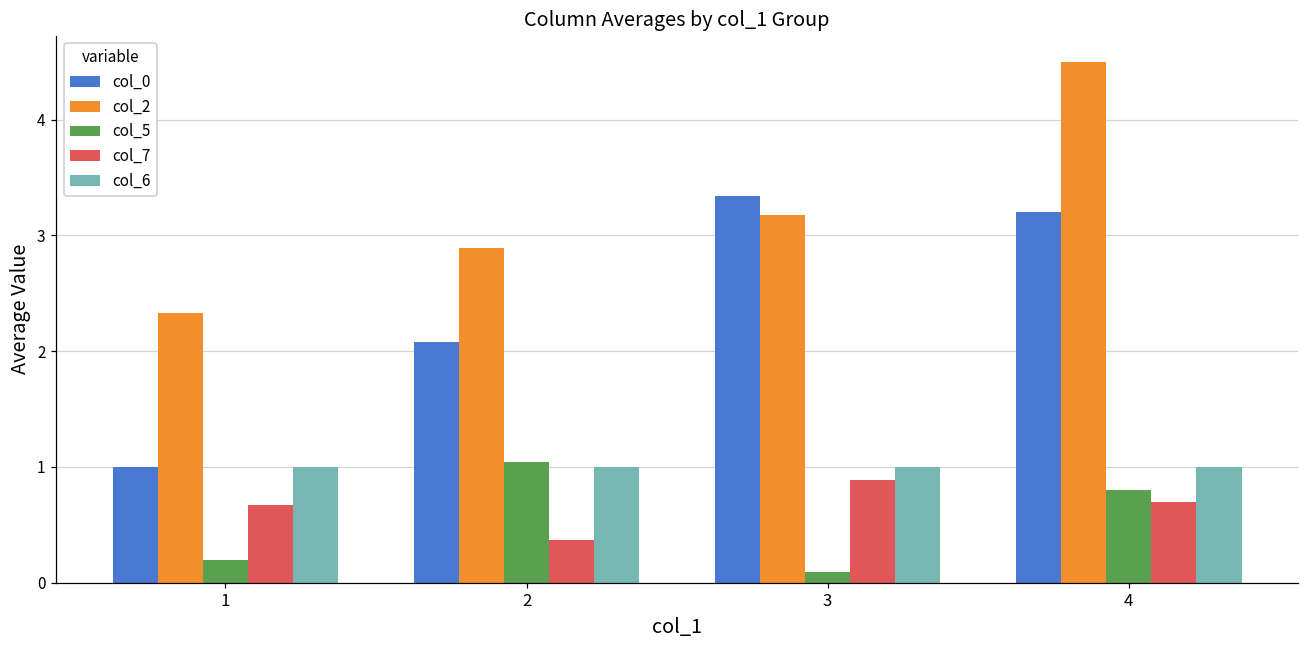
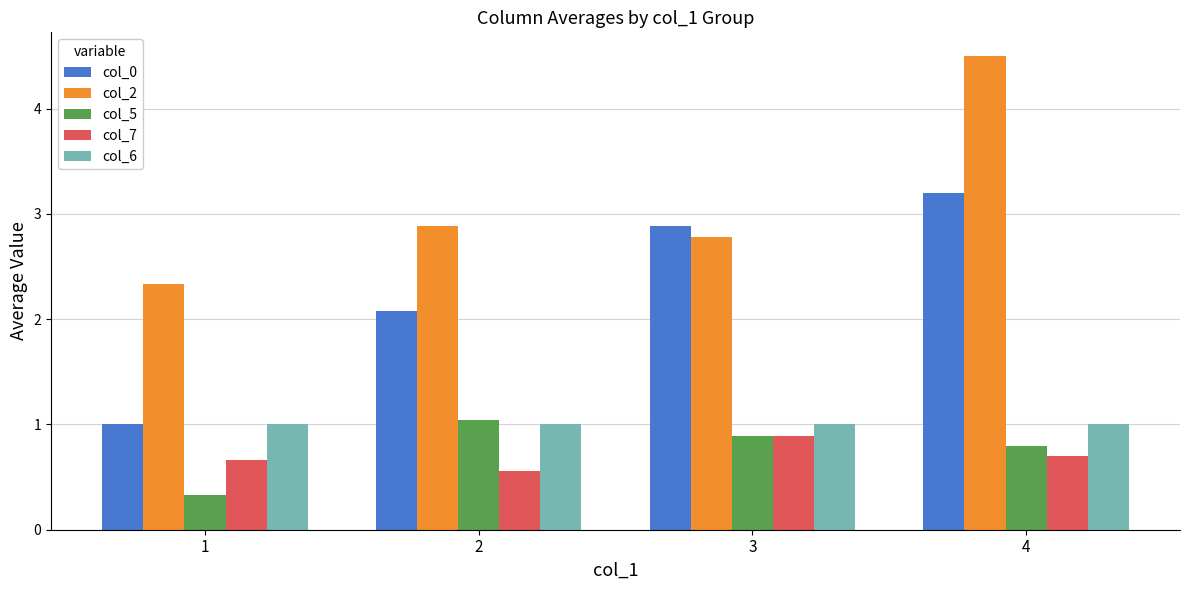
col_5, 1: 0.20 -> 0.33
col_7, 2: 0.36 -> 0.56
col_0, 3: 3.34 -> 2.89
col_2, 3: 3.17 -> 2.78
col_5, 3: 0.09 -> 0.89
